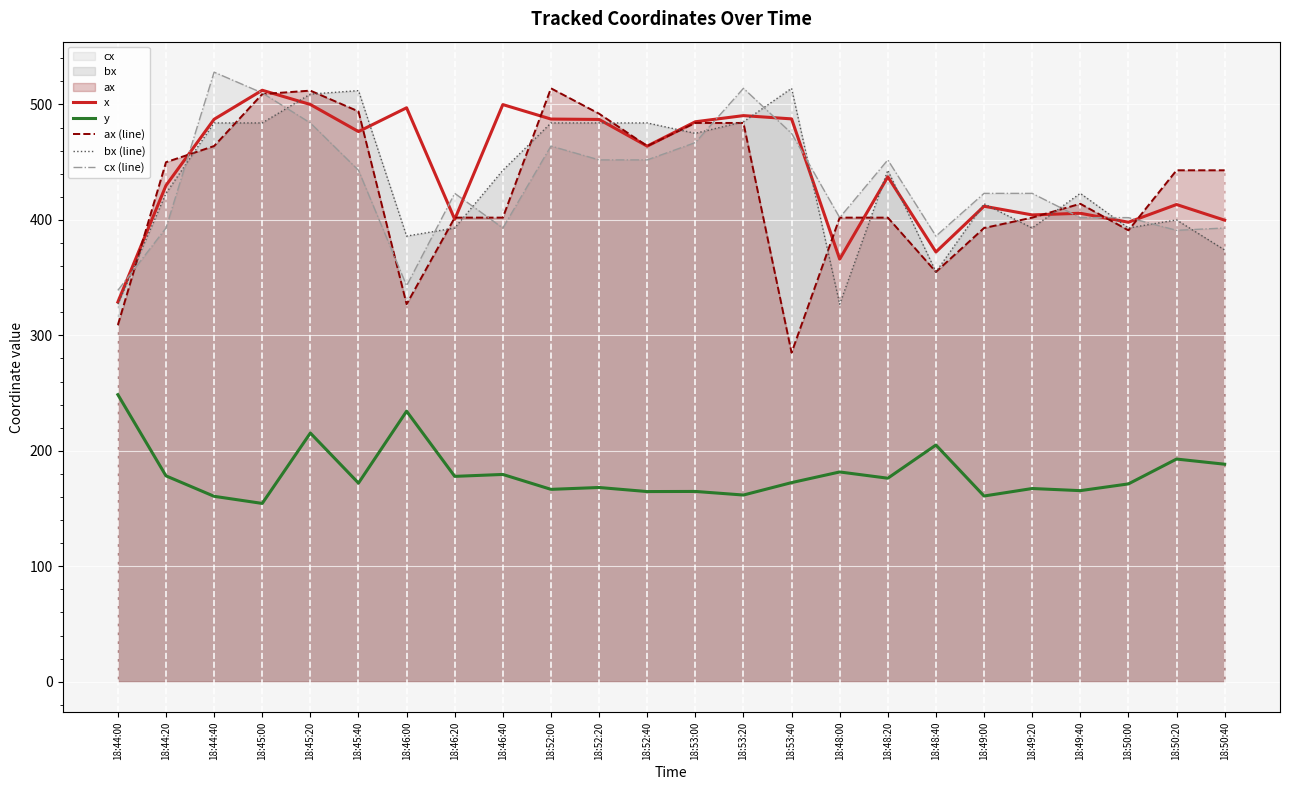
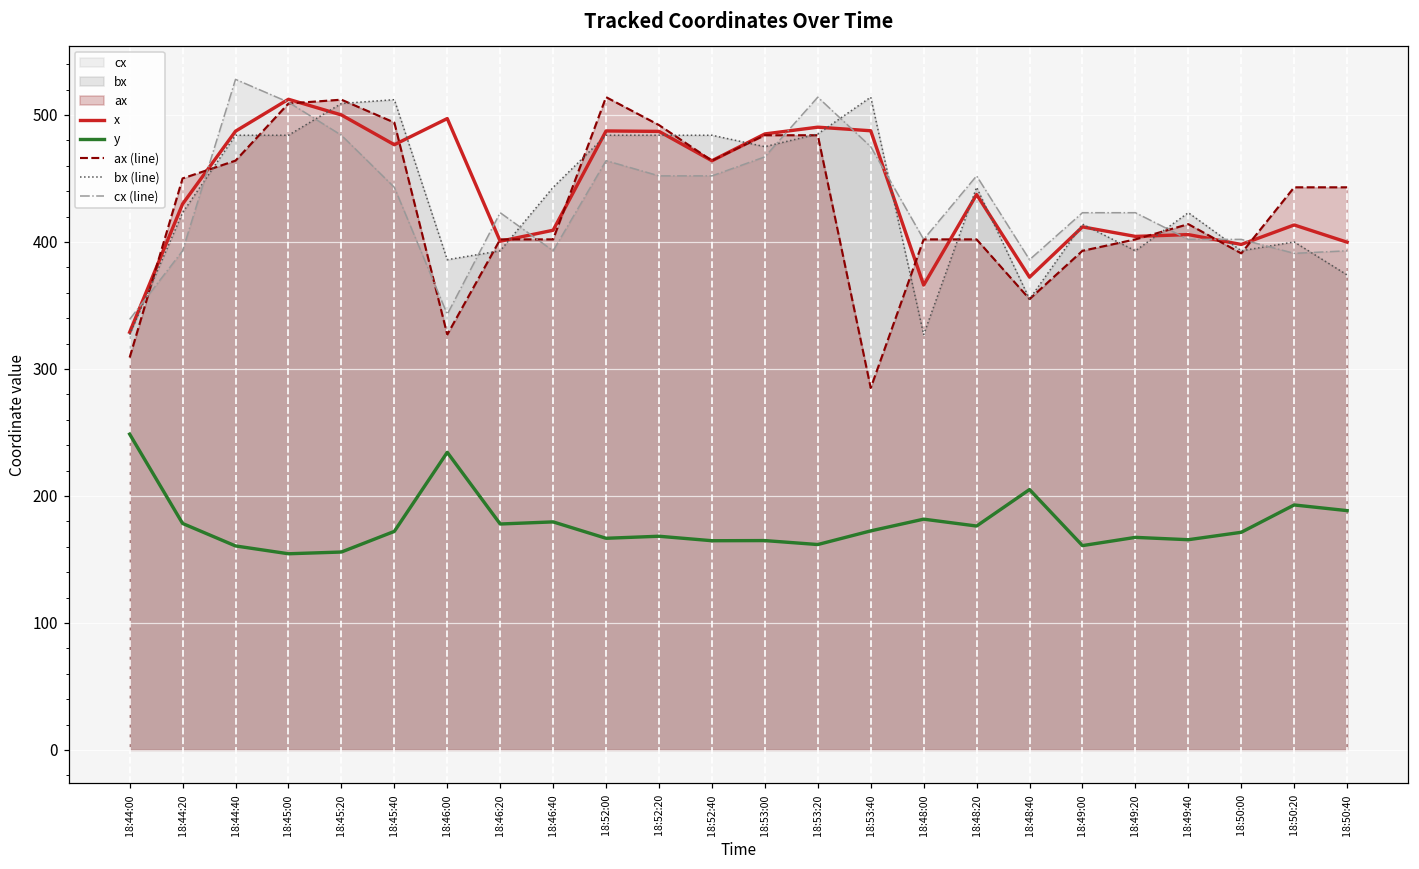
y, 18:45:20: 215 -> 156
x, 18:46:40: 500 -> 409
